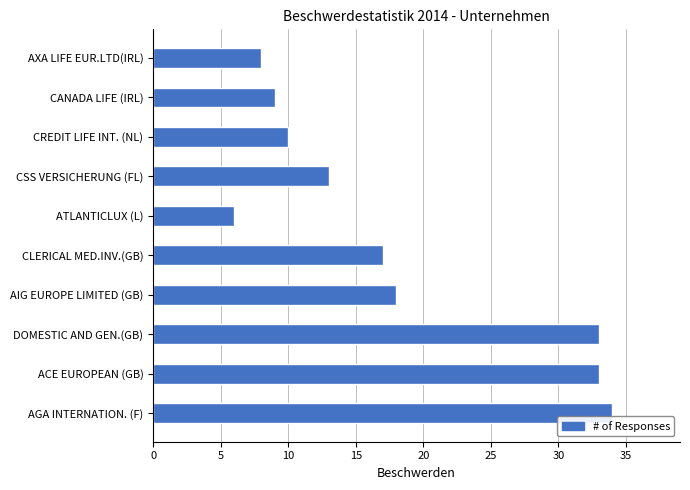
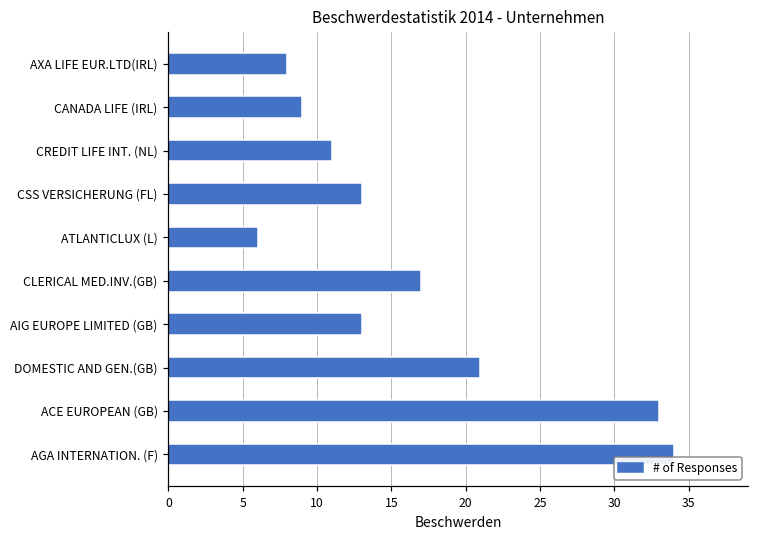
CREDIT LIFE INT. (NL): 10 -> 11
AIG EUROPE LIMITED (GB): 18 -> 13
DOMESTIC AND GEN.(GB): 33 -> 21
